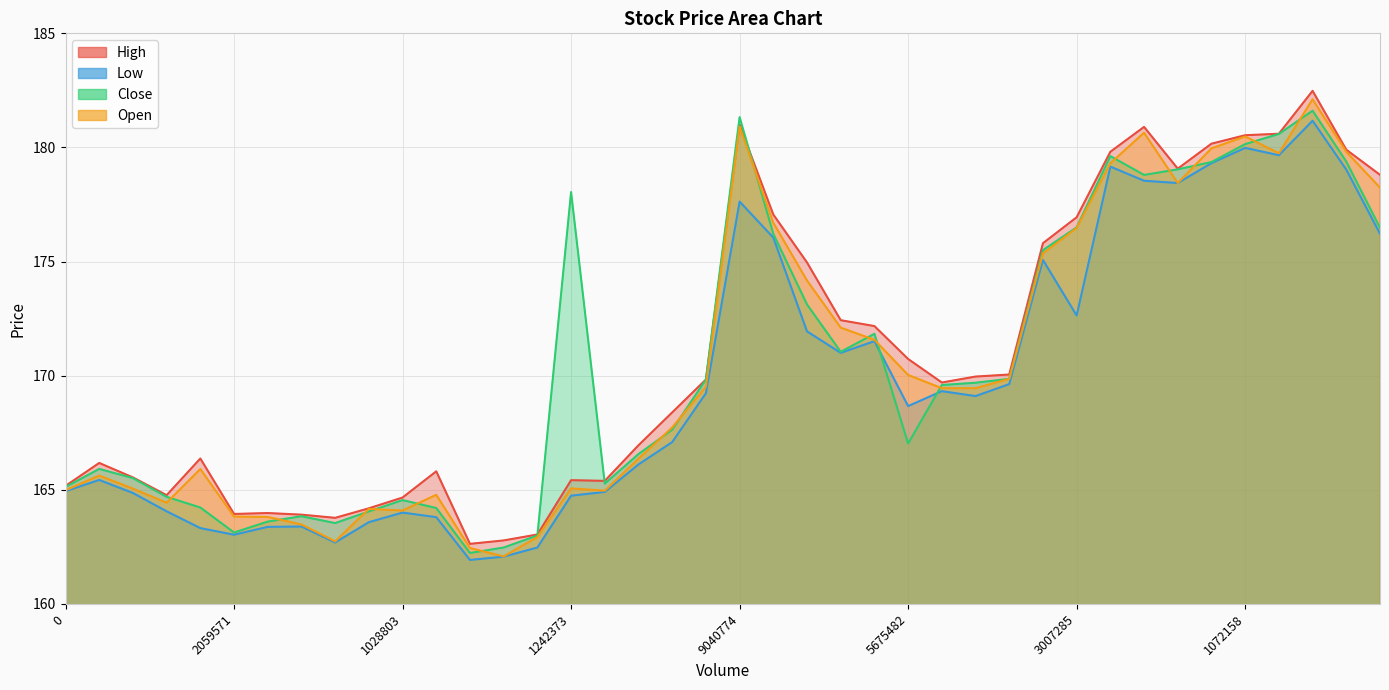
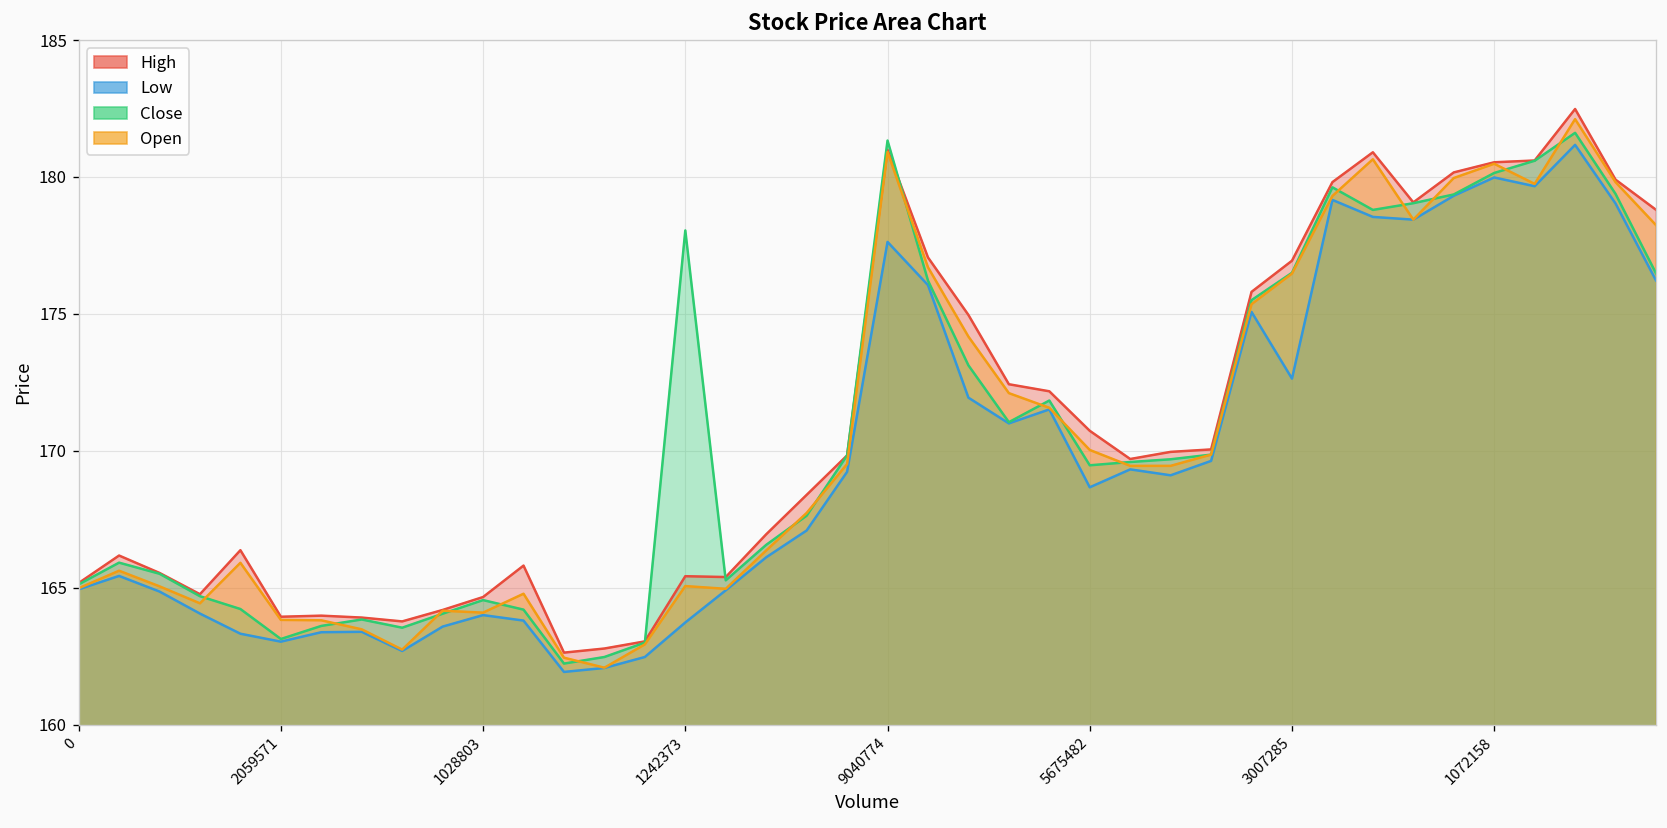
Low, 1242373: 164.7 -> 163.7
Close, 5675482: 167.0 -> 169.5
